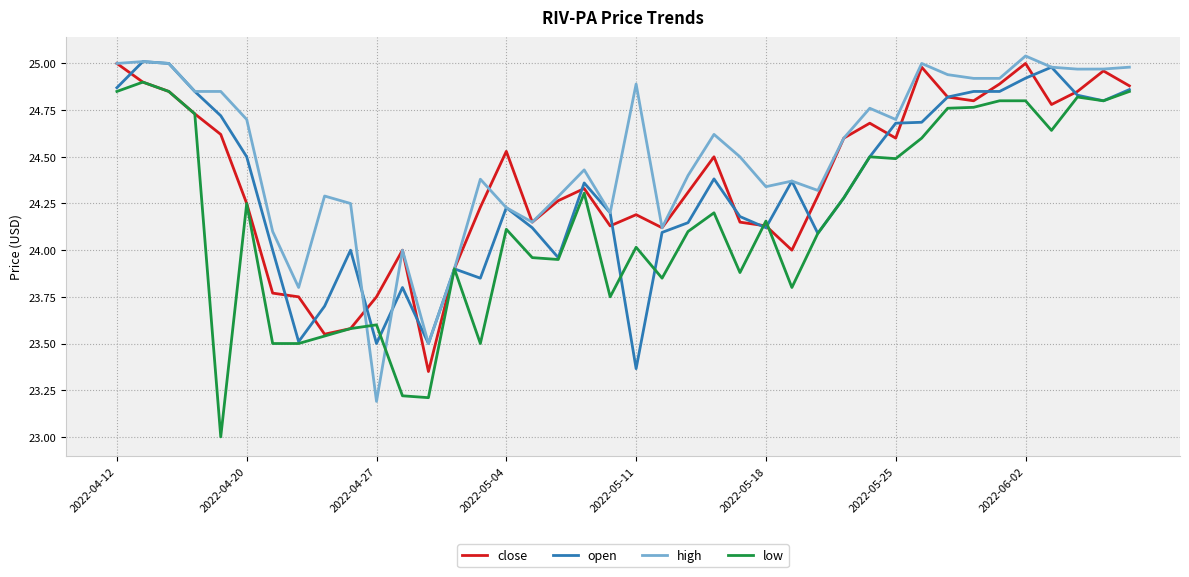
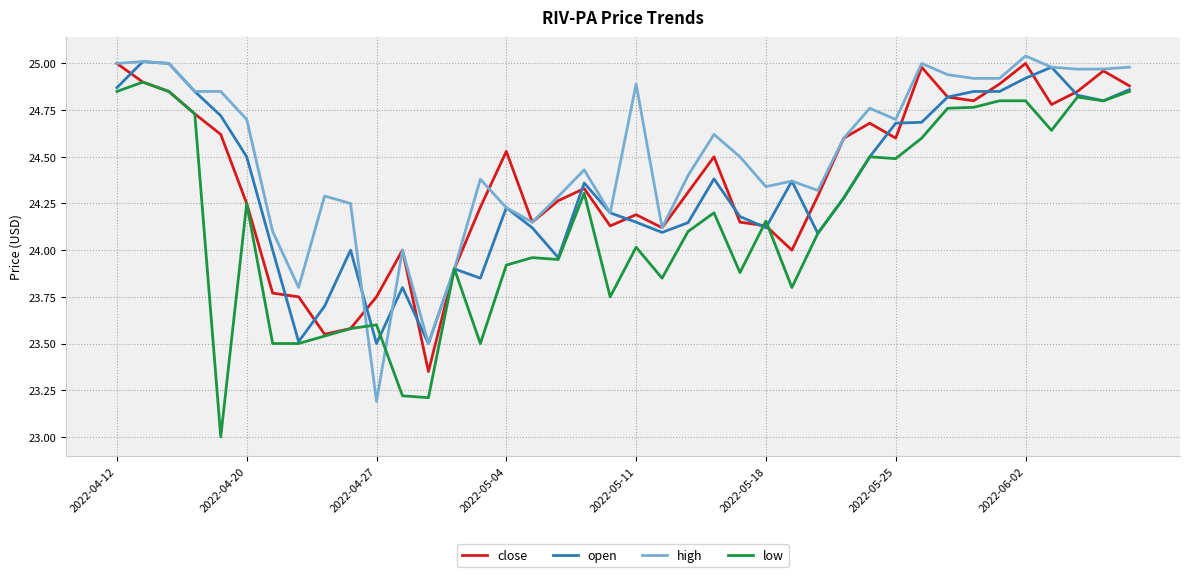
low, 2022-05-04: 24.11 -> 23.92
open, 2022-05-11: 23.37 -> 24.15
